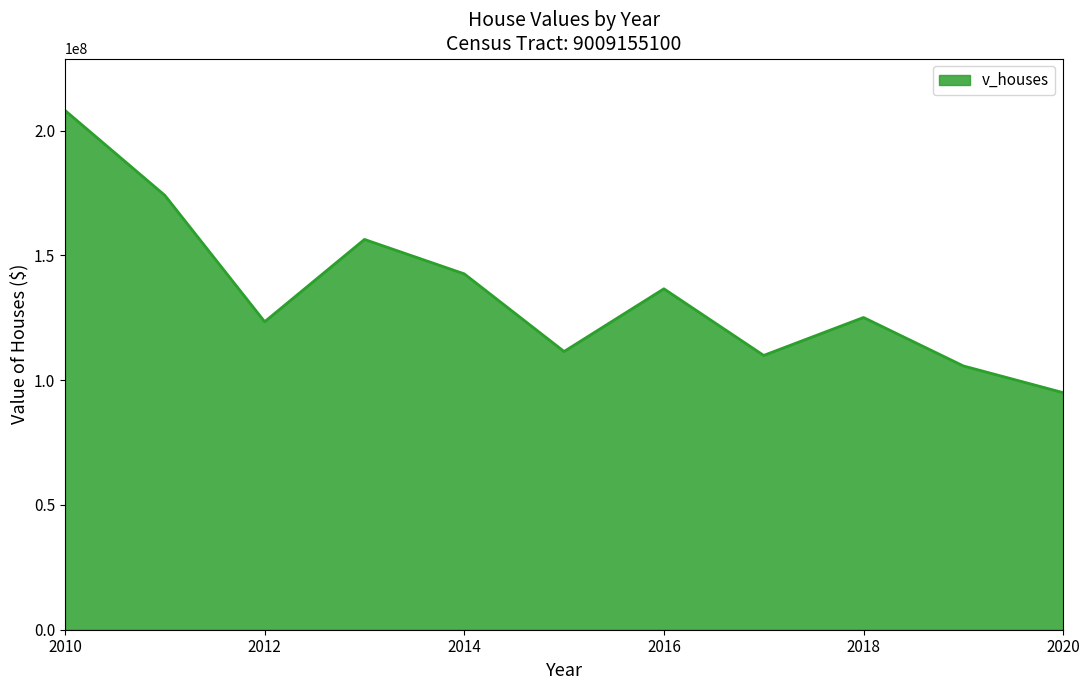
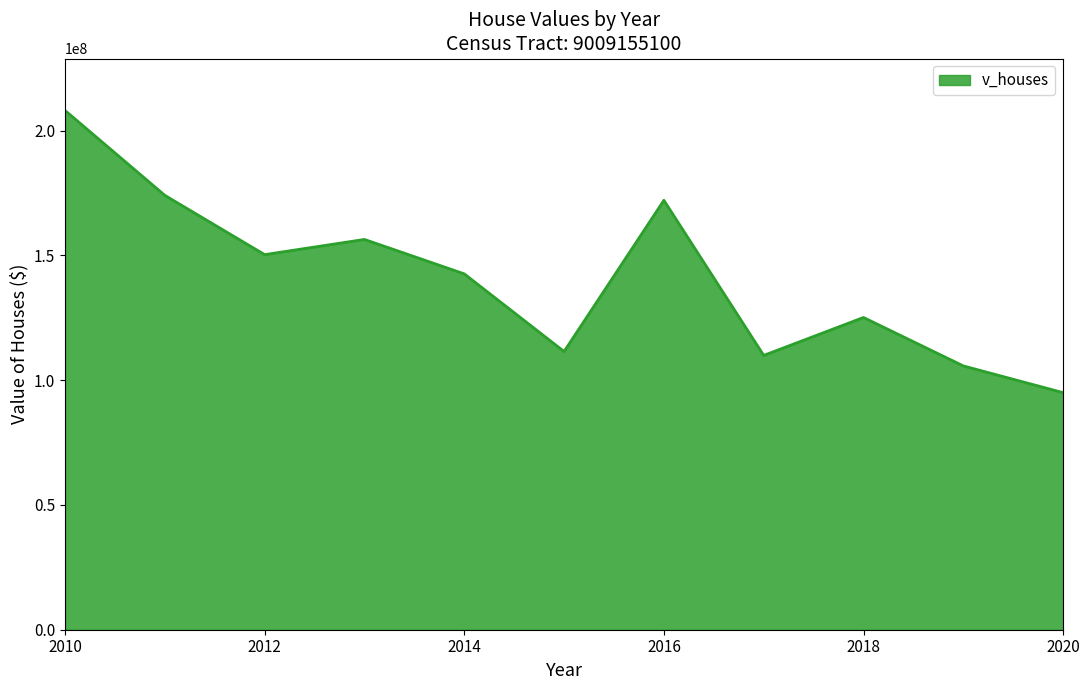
2012: 123000000 -> 150000000
2016: 137000000 -> 172000000
